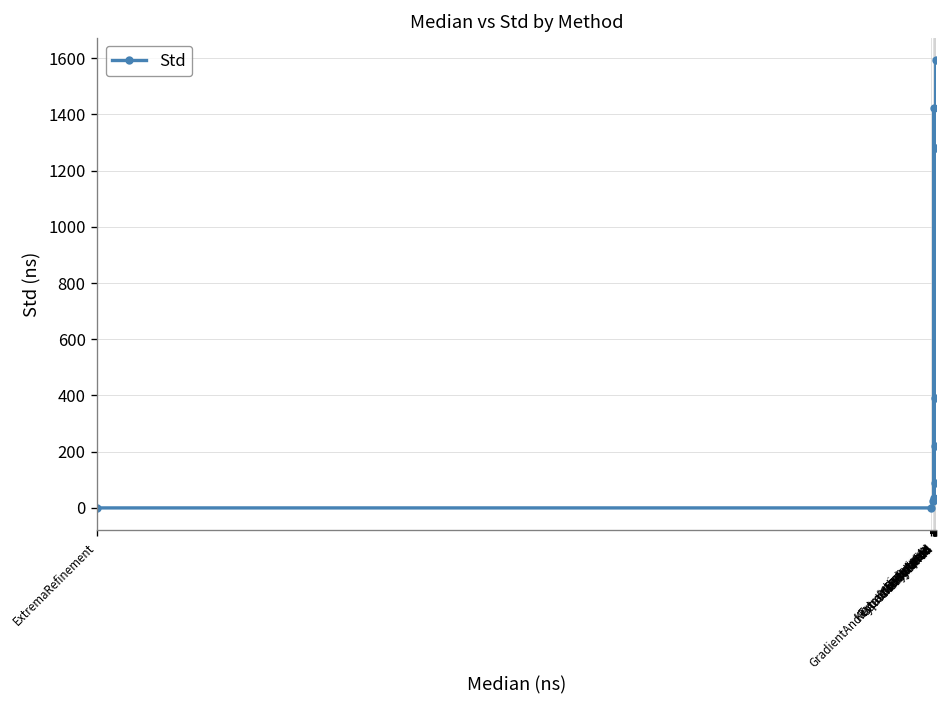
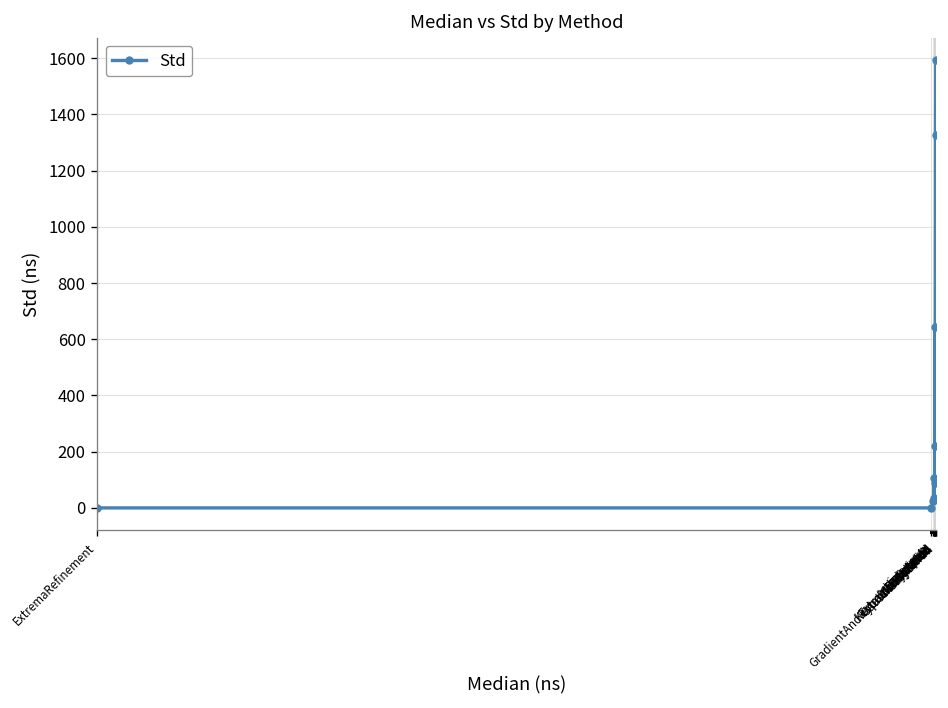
ExtractDescriptor: 1420 -> 110
Convolution: 390 -> 640
GaussianPyramid: 1280 -> 1330
